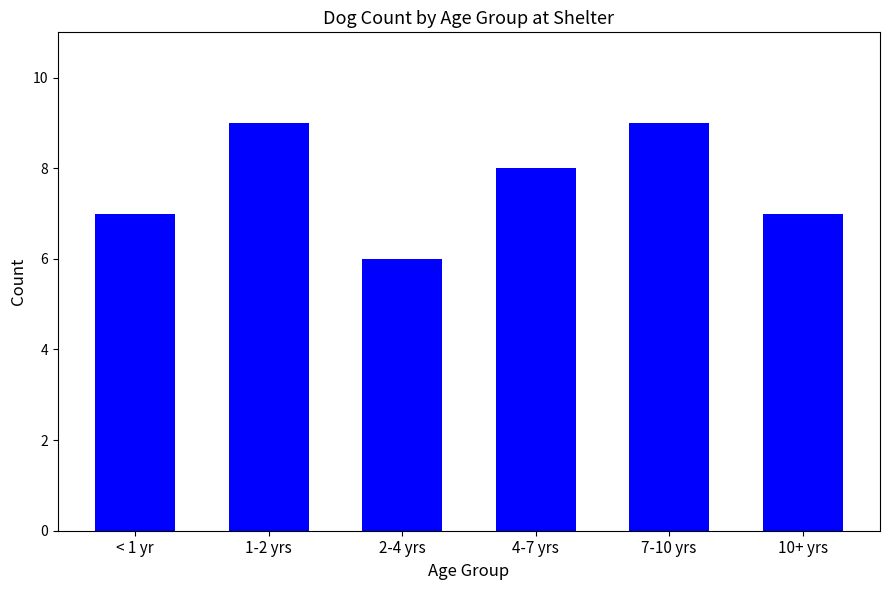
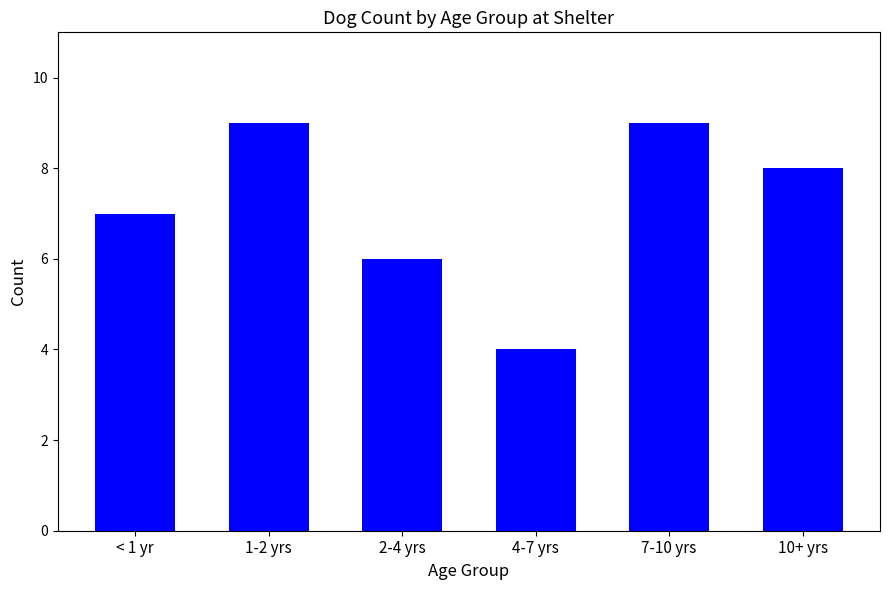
4-7 yrs: 8 -> 4
10+ yrs: 7 -> 8
